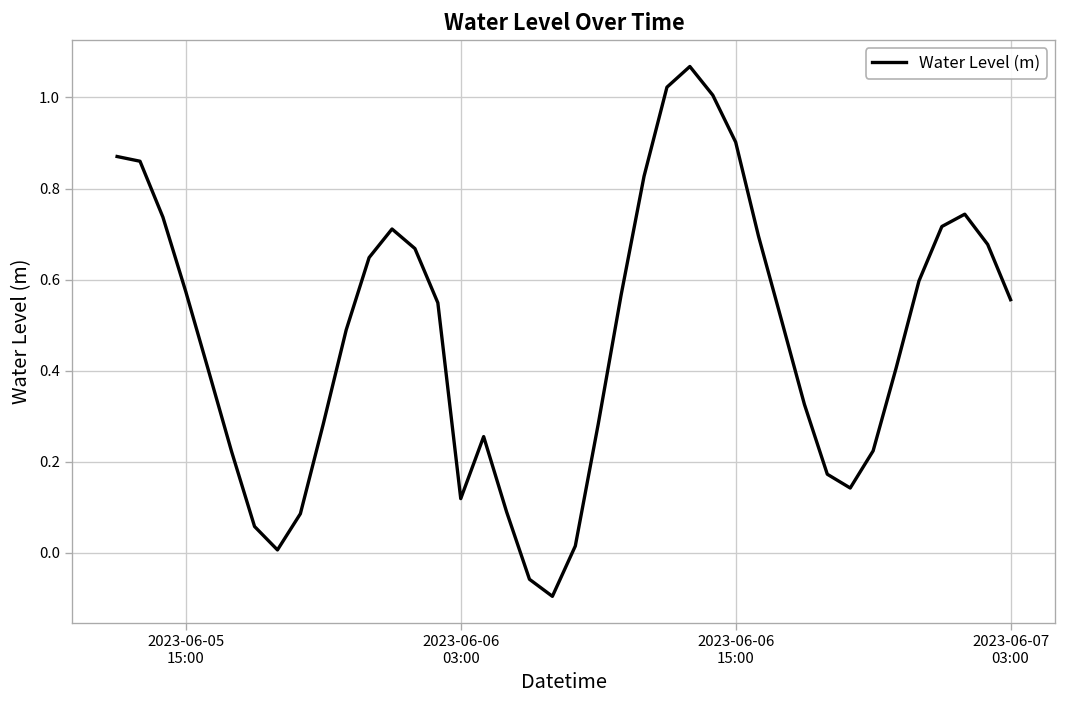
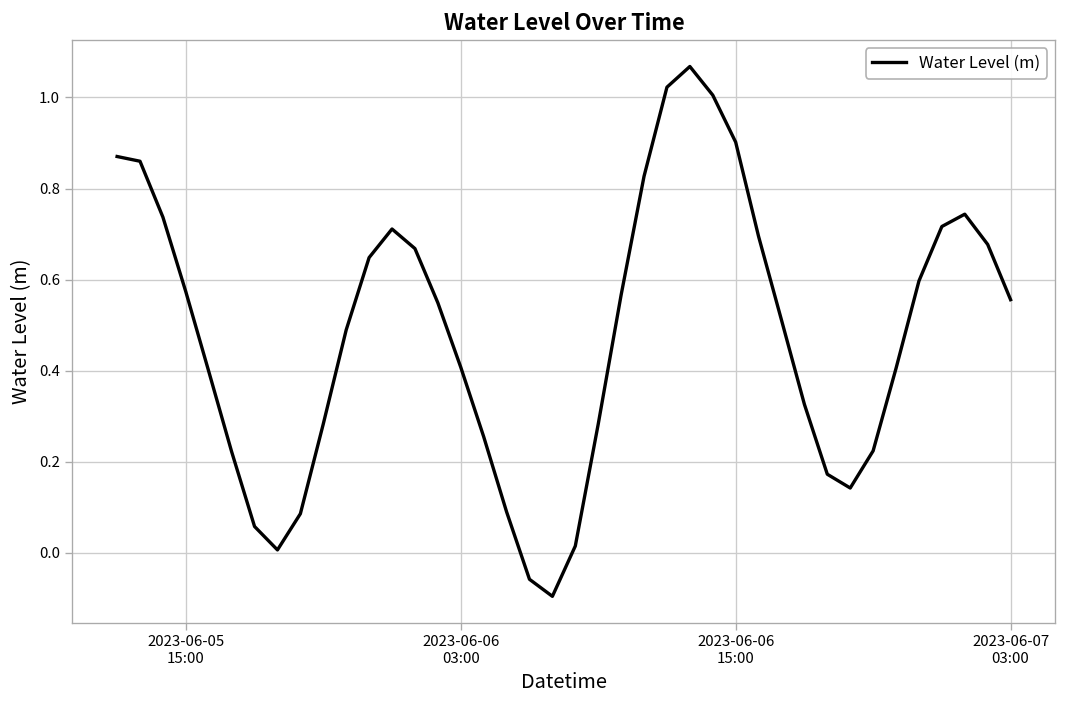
2023-06-06 03:00: 0.12 -> 0.41
